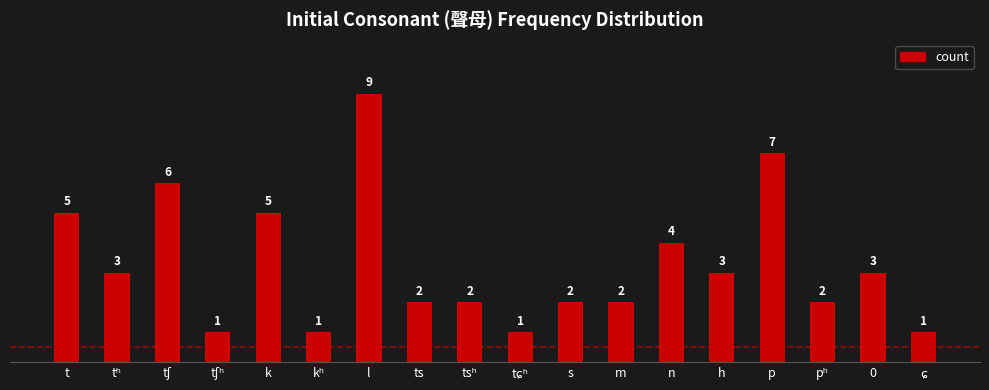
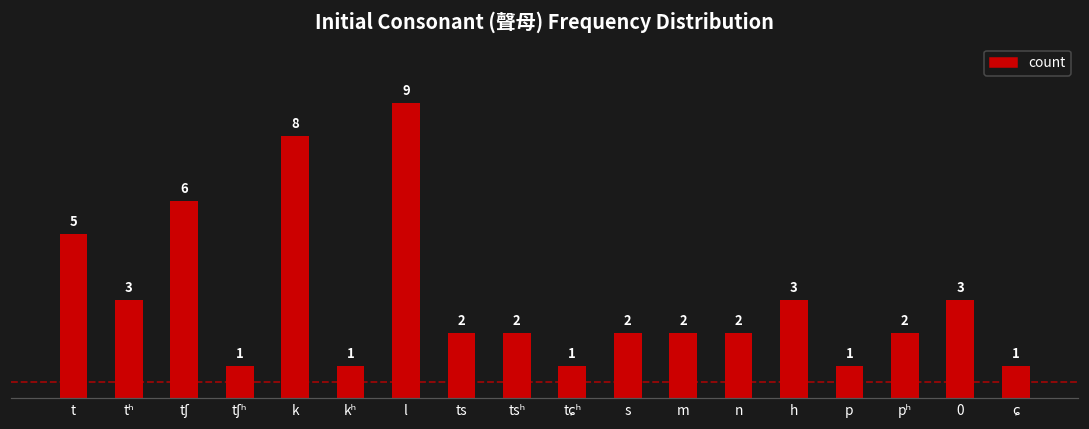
k: 5 -> 8
n: 4 -> 2
p: 7 -> 1
